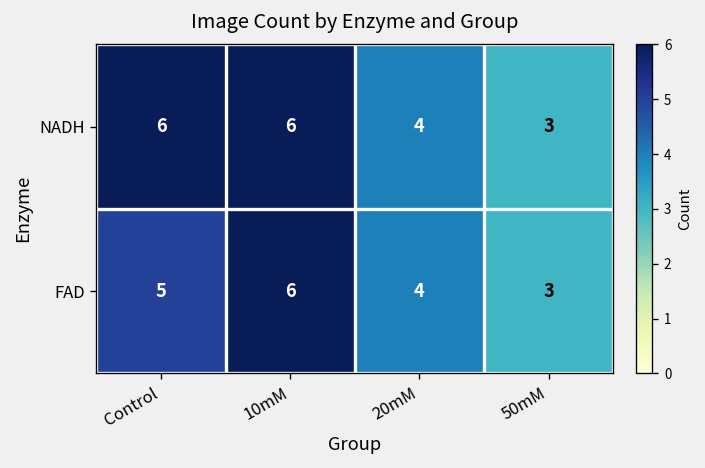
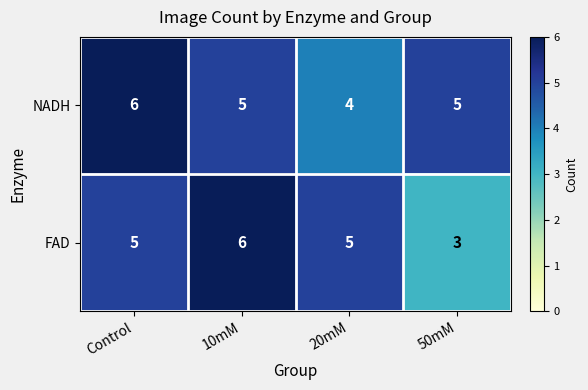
NADH, 10mM: 6 -> 5
NADH, 50mM: 3 -> 5
FAD, 20mM: 4 -> 5
